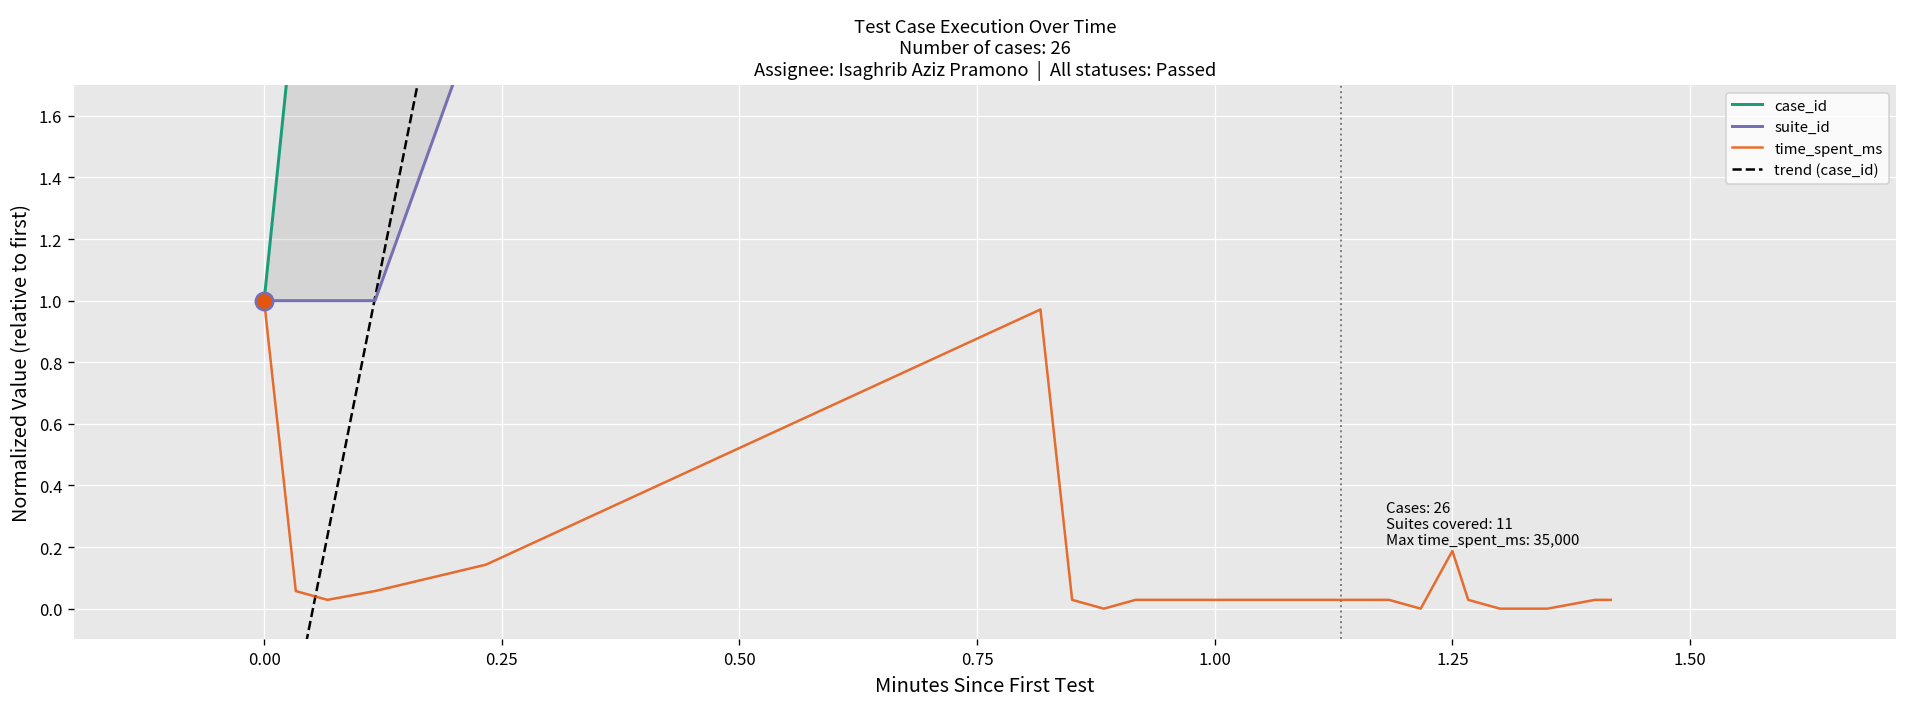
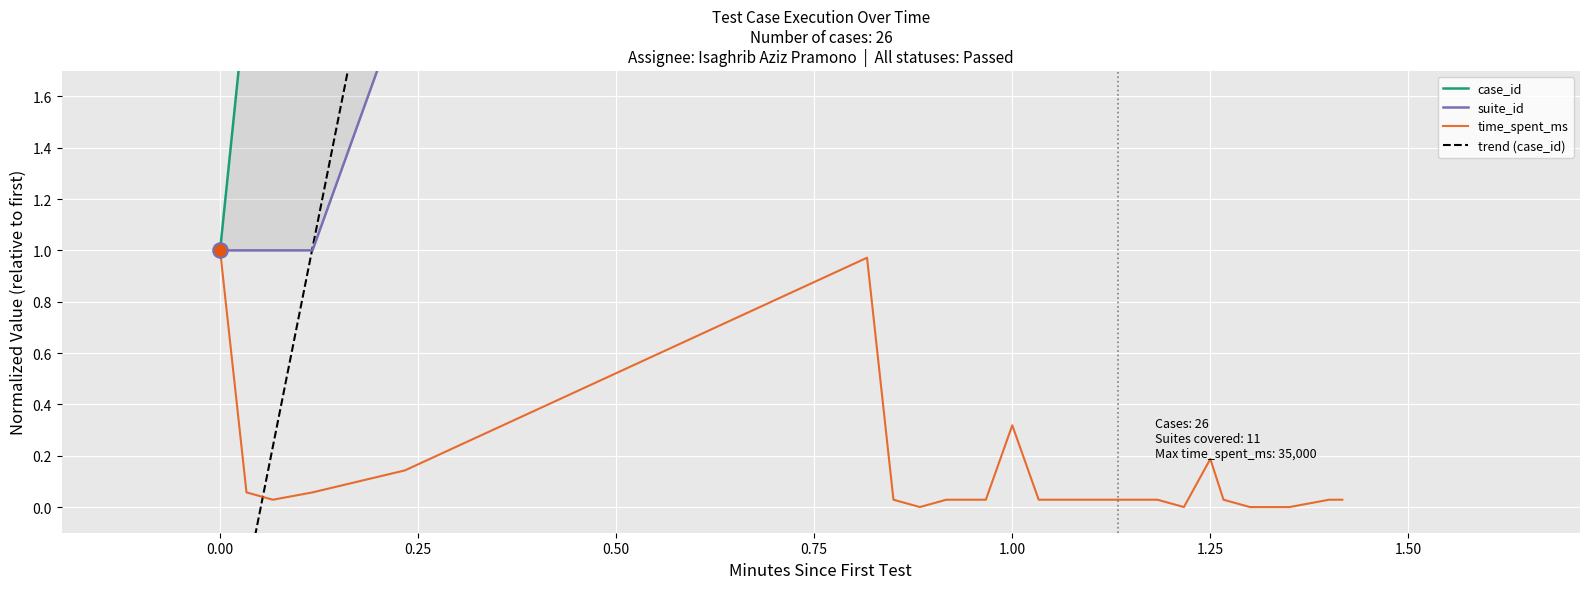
time_spent_ms, 1.00: 0.03 -> 0.32
